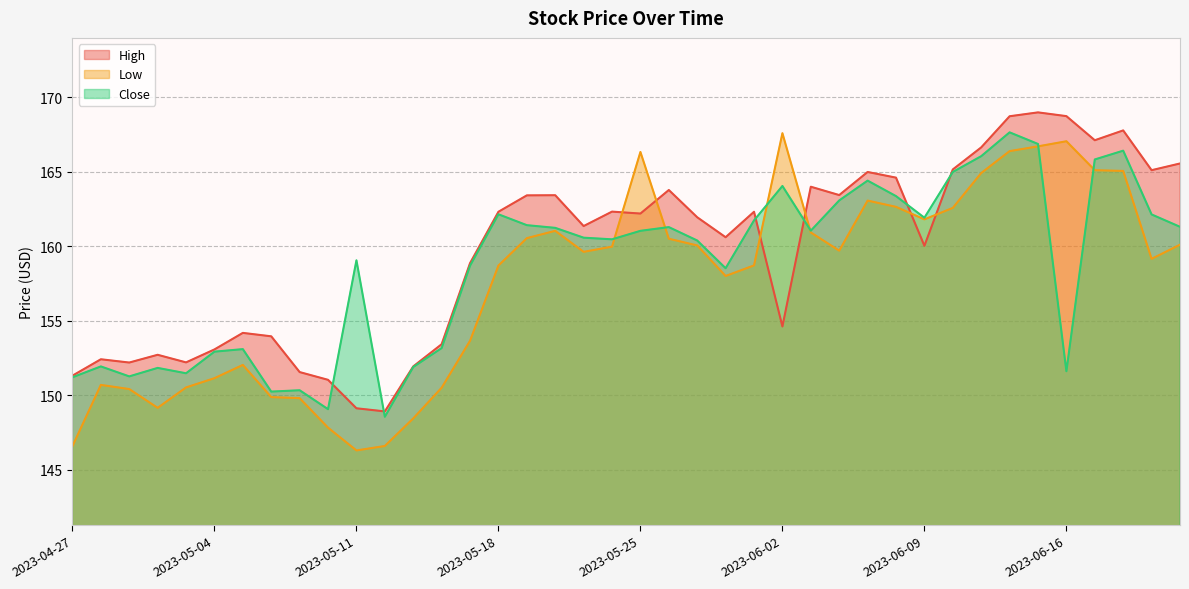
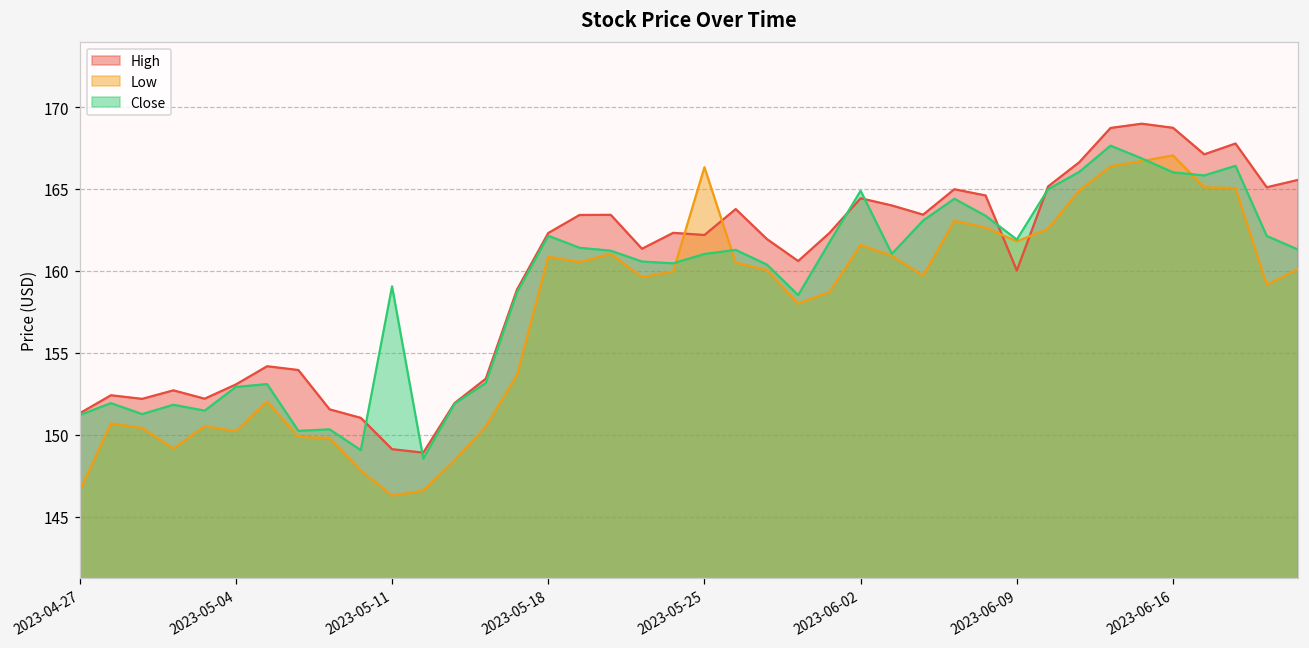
Low, 2023-05-04: 151.1 -> 150.2
Low, 2023-05-18: 158.7 -> 160.9
High, 2023-06-02: 154.6 -> 164.4
Low, 2023-06-02: 167.6 -> 161.6
Close, 2023-06-02: 164.0 -> 164.9
Close, 2023-06-16: 151.6 -> 166.0
